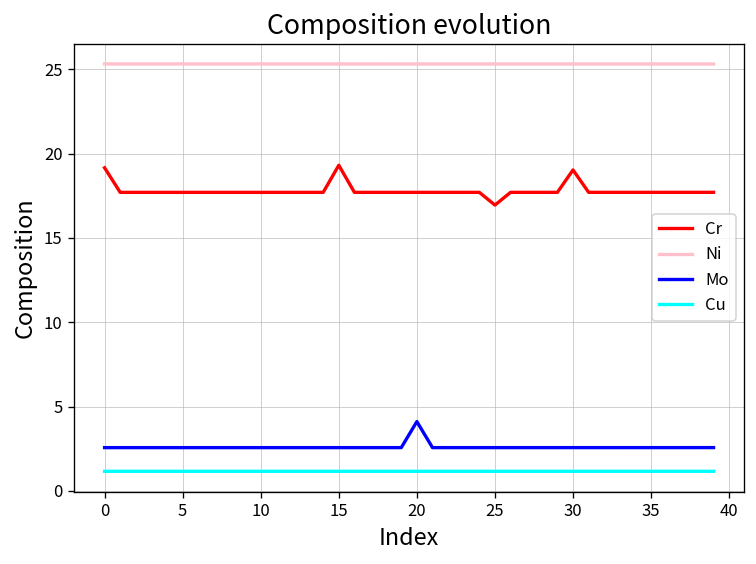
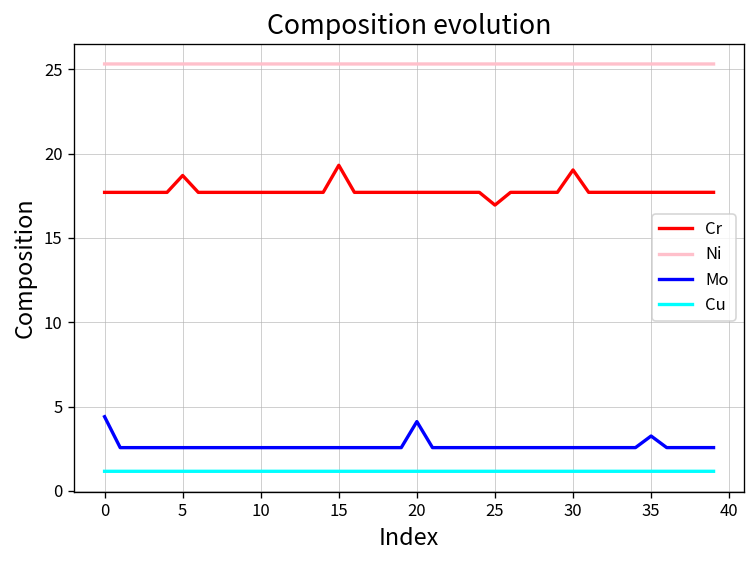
Cr, 0: 19.2 -> 17.7
Mo, 0: 2.6 -> 4.4
Cr, 5: 17.7 -> 18.7
Mo, 35: 2.6 -> 3.3
